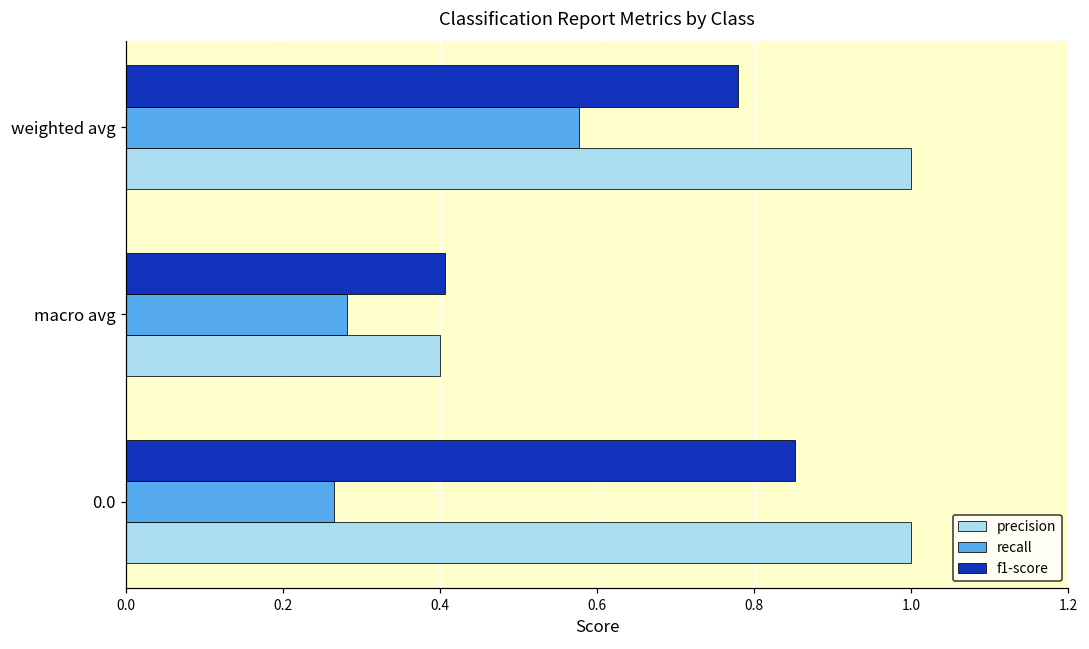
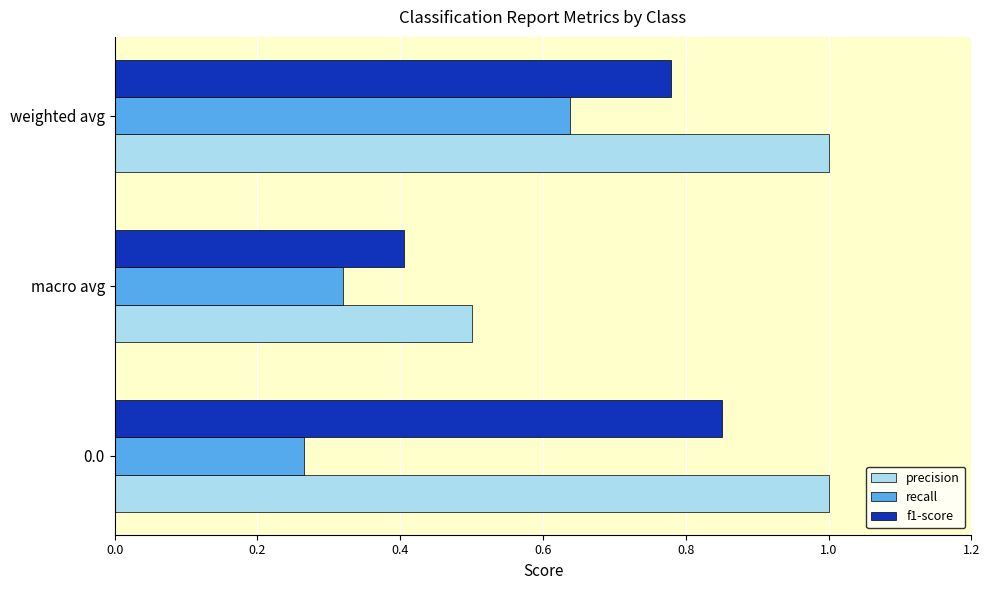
recall, weighted avg: 0.58 -> 0.64
recall, macro avg: 0.28 -> 0.32
precision, macro avg: 0.4 -> 0.5
